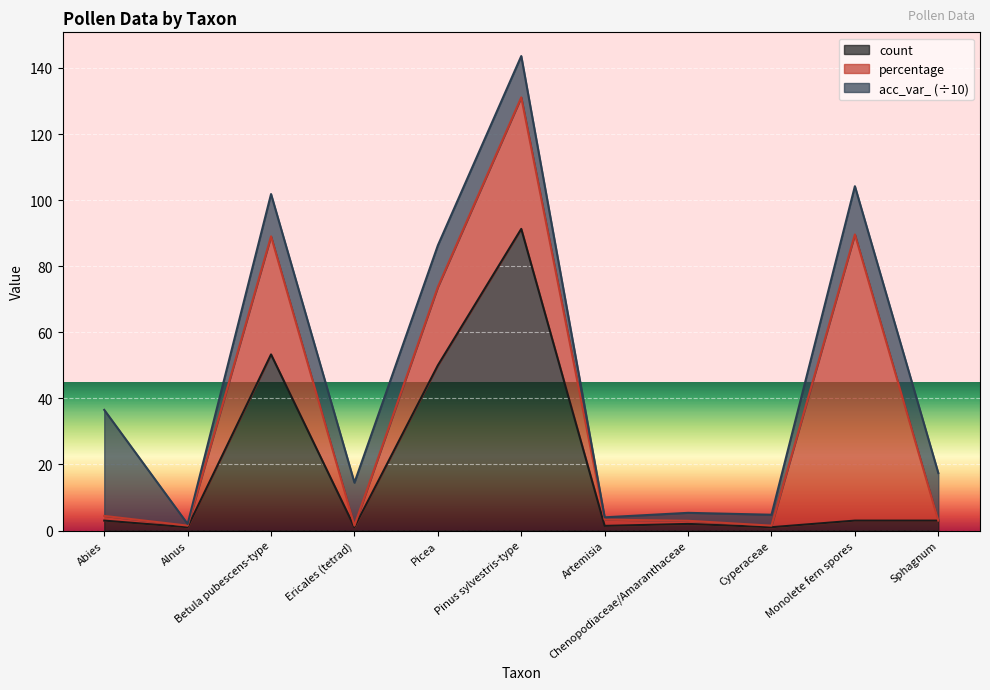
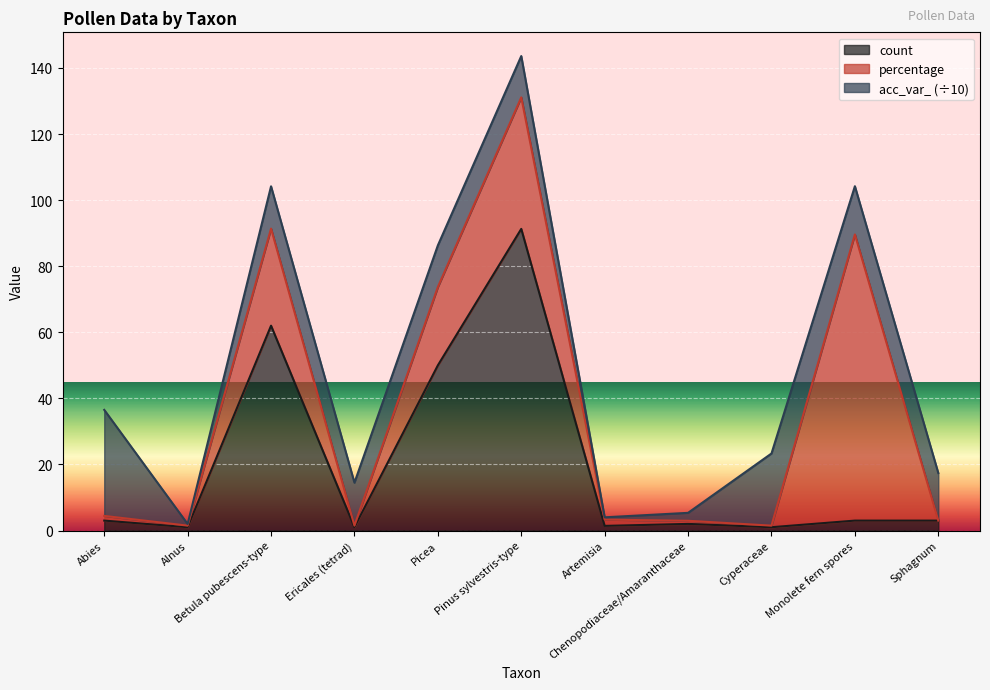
count, Betula pubescens-type: 53 -> 62
percentage, Betula pubescens-type: 36 -> 29
acc_var_ (÷10), Cyperaceae: 3 -> 22
